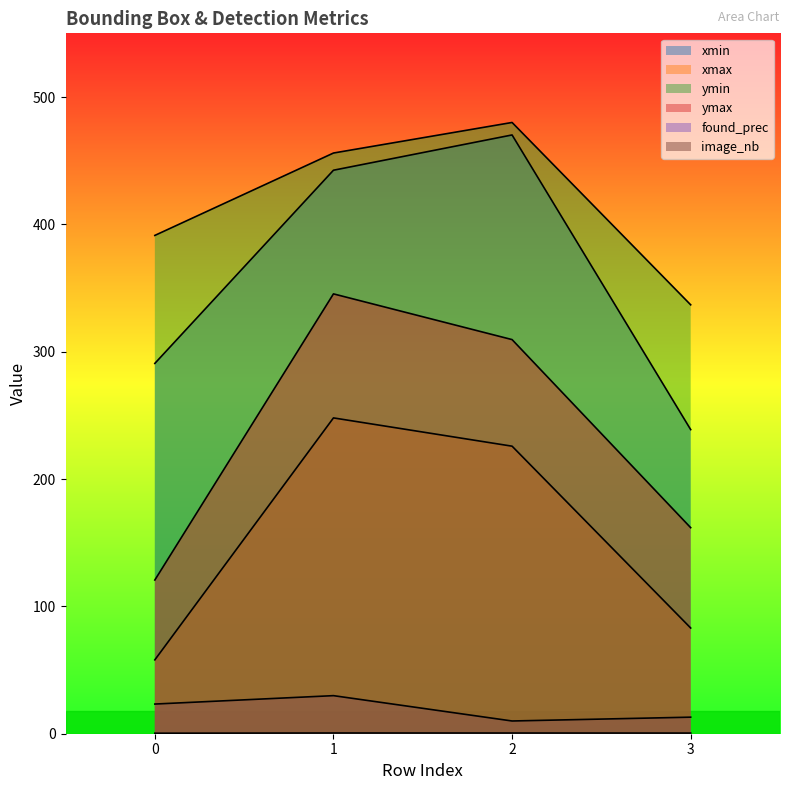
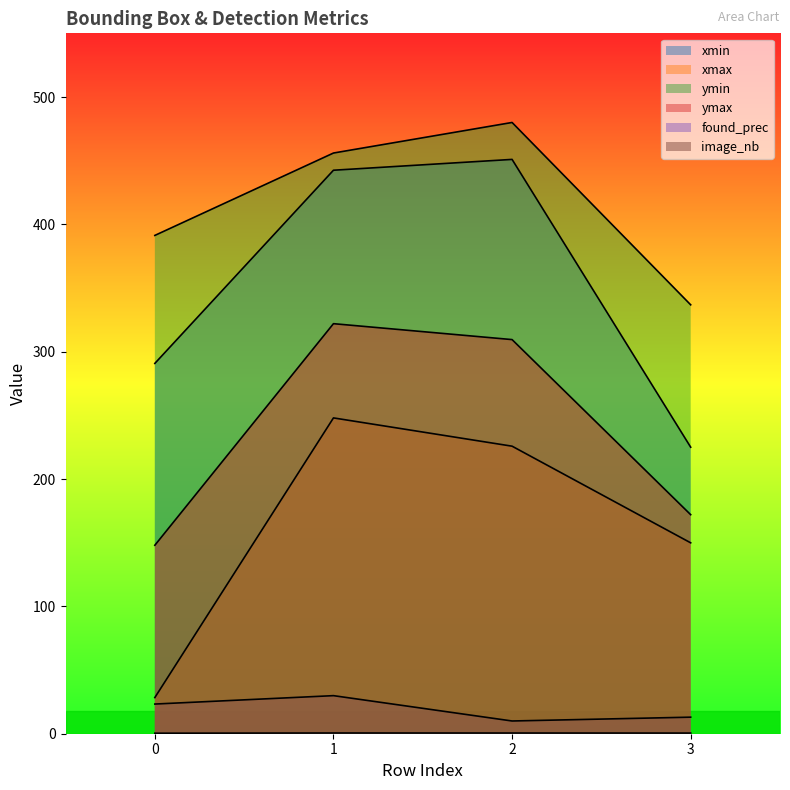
xmax, 0: 58 -> 28
ymax, 0: 121 -> 148
ymax, 1: 345 -> 322
xmin, 2: 470 -> 451
xmin, 3: 239 -> 225
xmax, 3: 83 -> 150
ymax, 3: 162 -> 172
